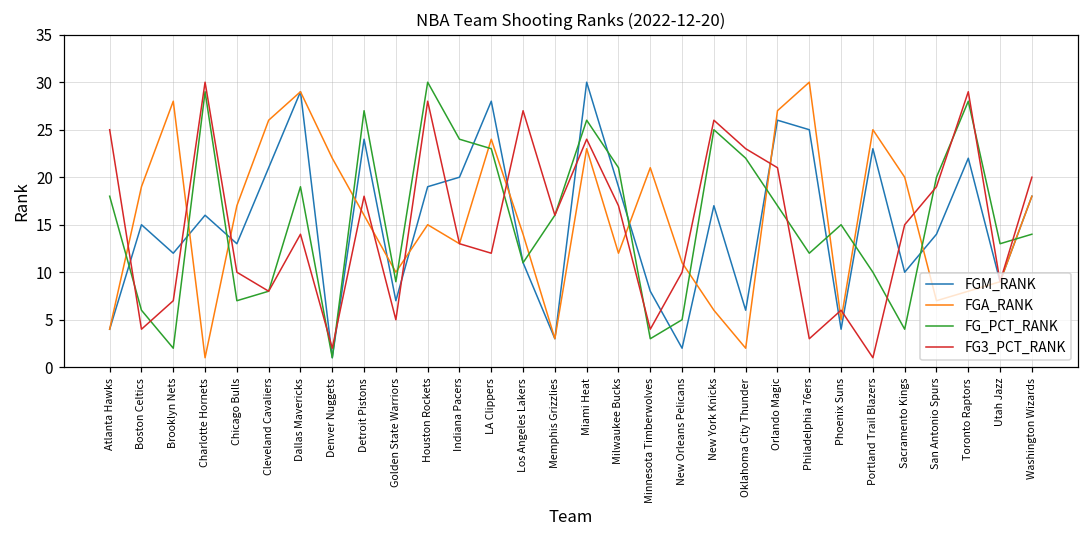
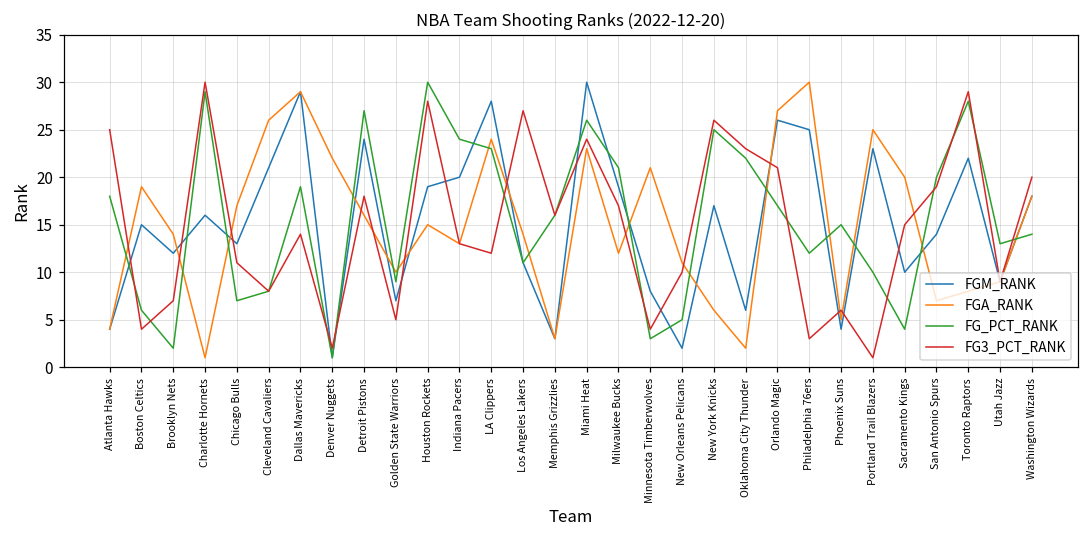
FGA_RANK, Brooklyn Nets: 28 -> 14
FG3_PCT_RANK, Chicago Bulls: 10 -> 11
